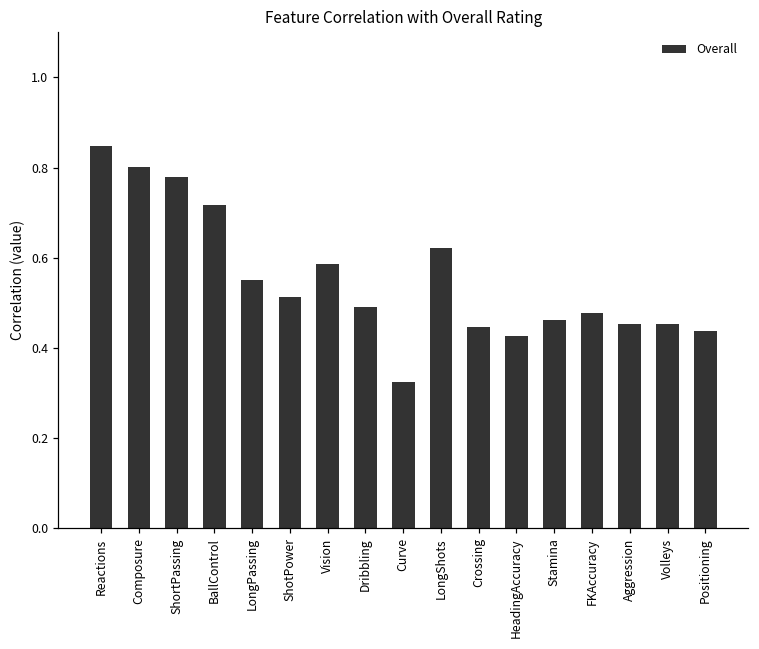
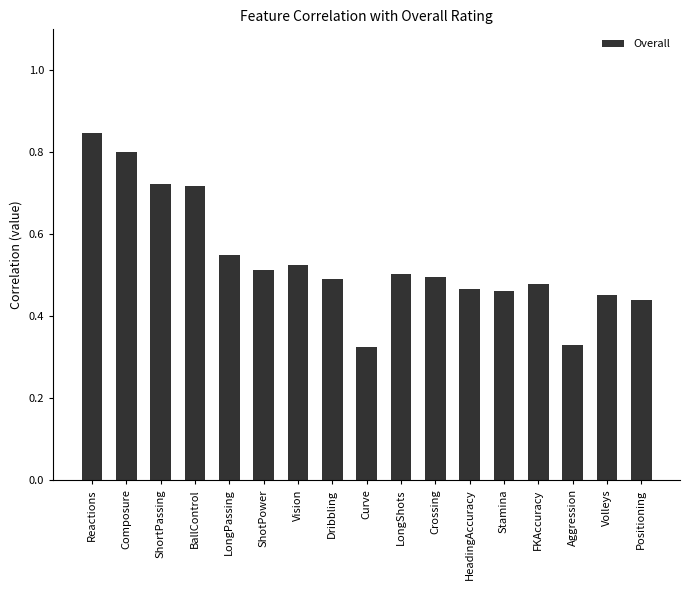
ShortPassing: 0.78 -> 0.72
Vision: 0.59 -> 0.52
LongShots: 0.62 -> 0.50
Crossing: 0.45 -> 0.50
HeadingAccuracy: 0.43 -> 0.47
Aggression: 0.45 -> 0.33
